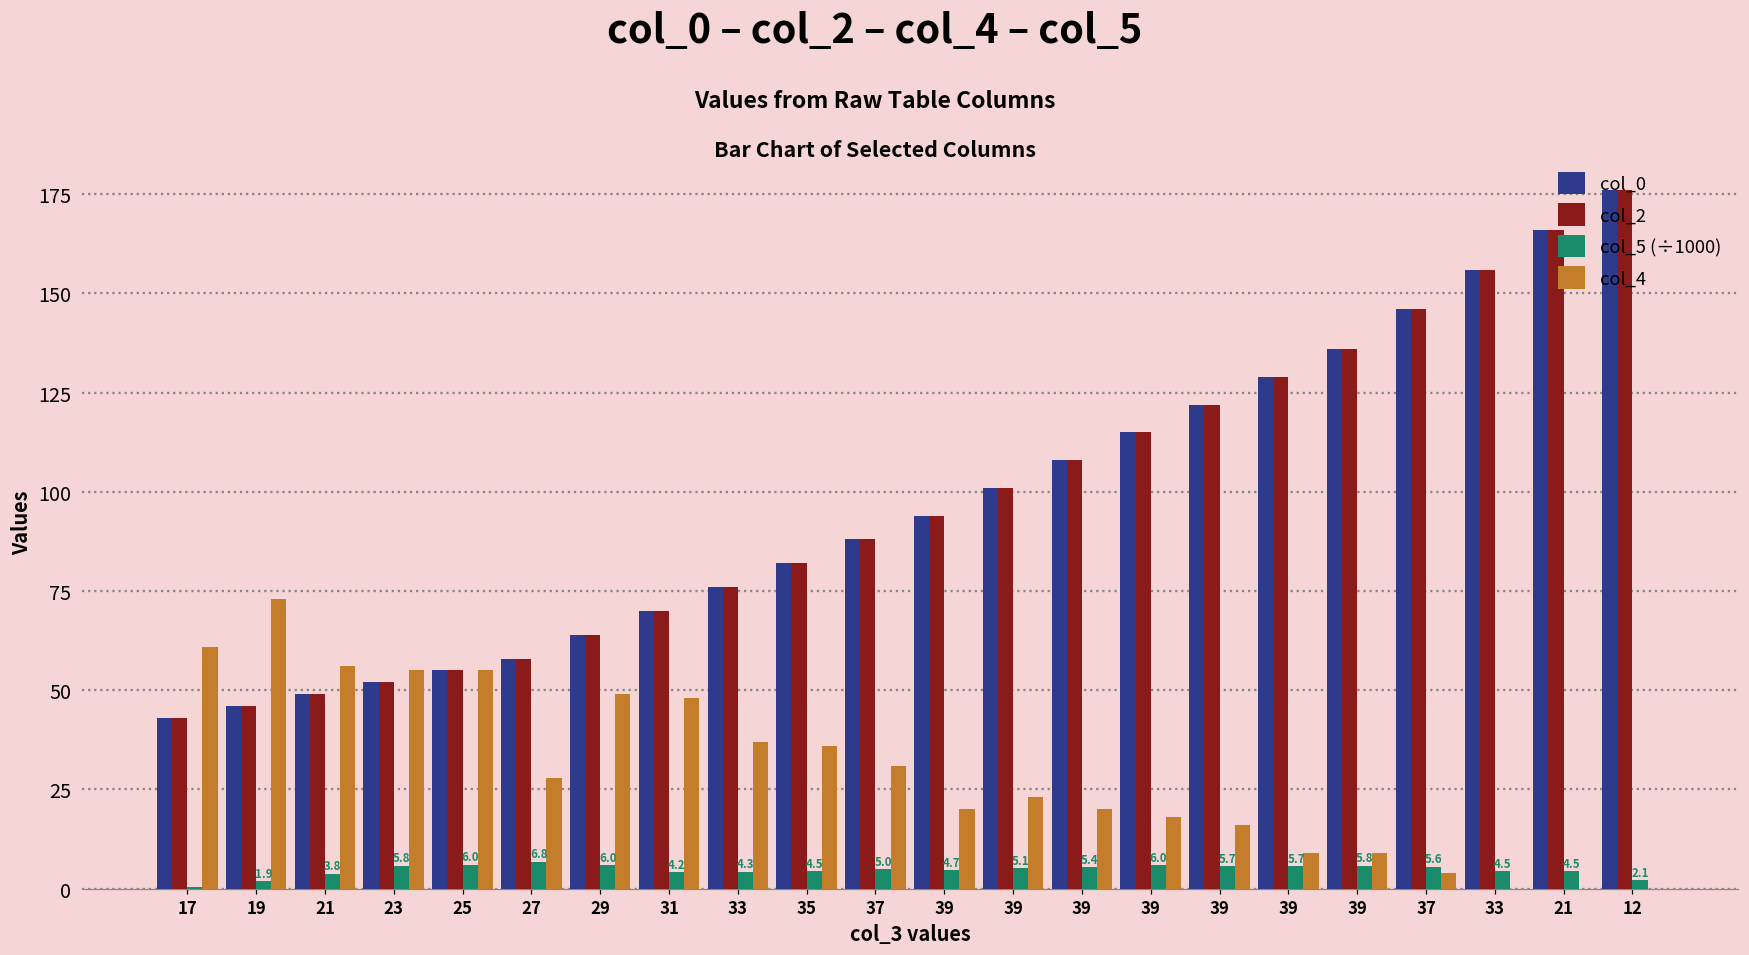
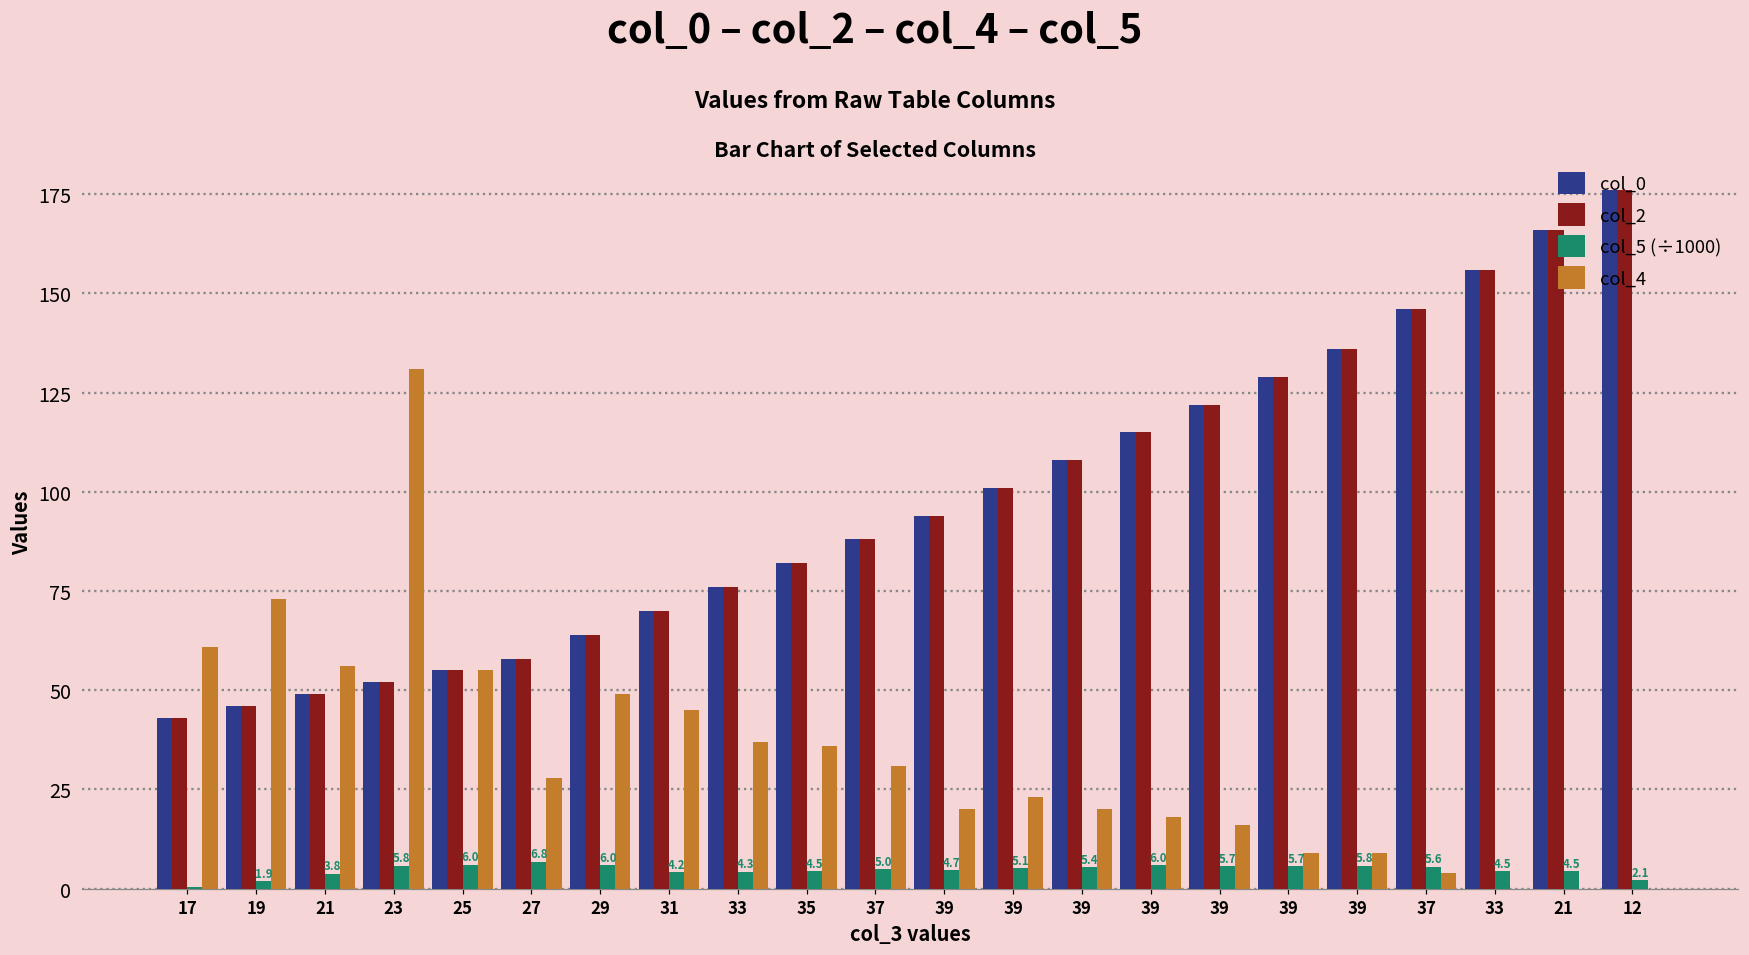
col_4, 23: 55 -> 131
col_4, 31: 48 -> 45
